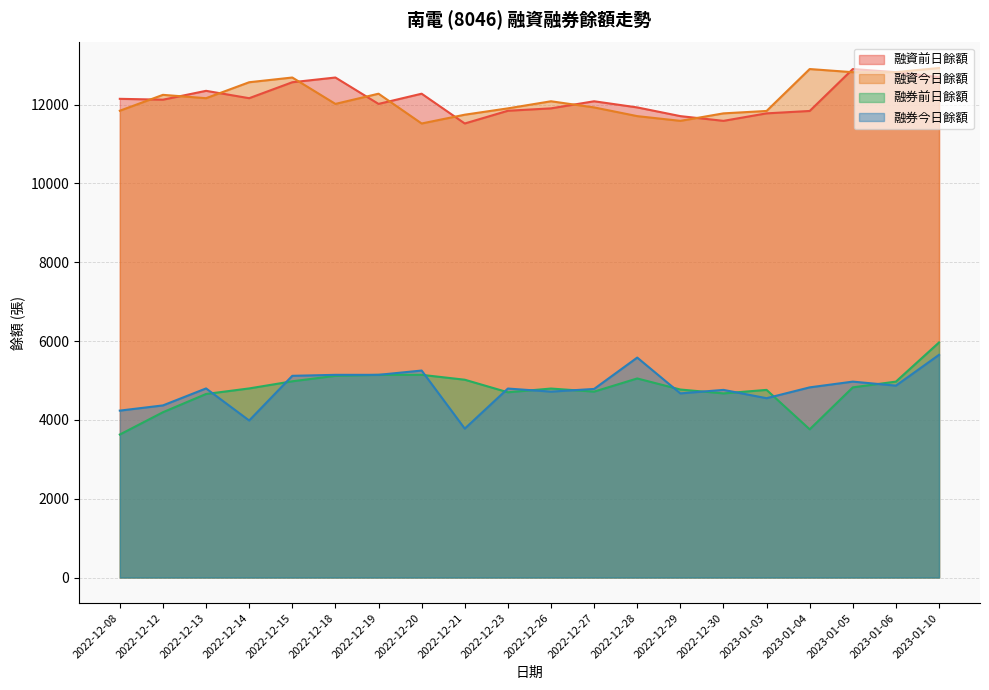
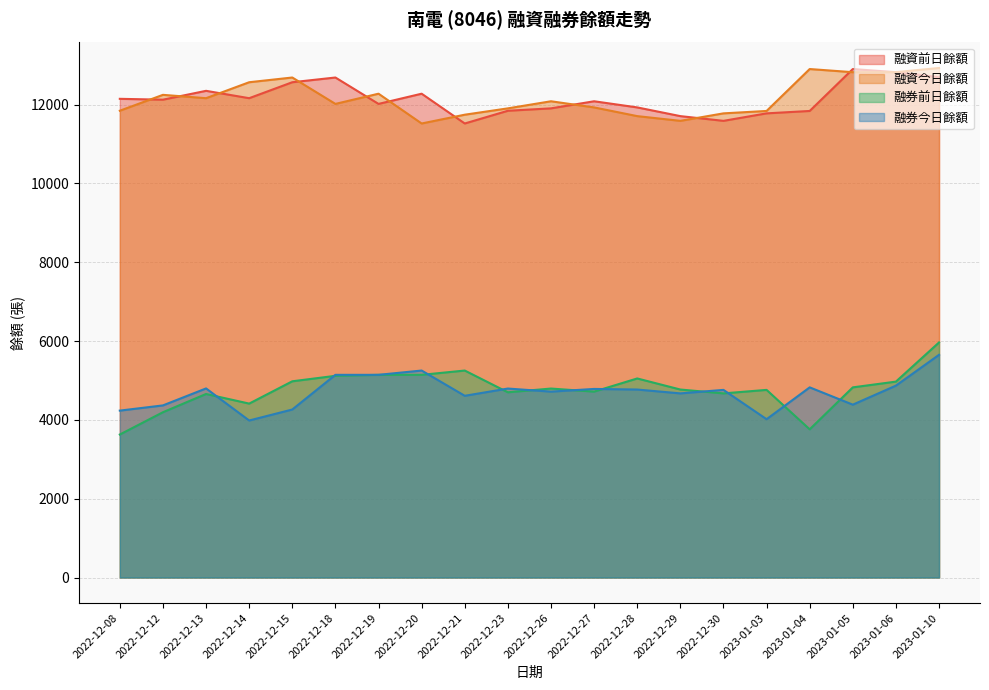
融券前日餘額, 2022-12-14: 4800 -> 4400
融券今日餘額, 2022-12-15: 5100 -> 4300
融券前日餘額, 2022-12-21: 5000 -> 5300
融券今日餘額, 2022-12-21: 3800 -> 4600
融券今日餘額, 2022-12-28: 5600 -> 4800
融券今日餘額, 2023-01-03: 4600 -> 4000
融券今日餘額, 2023-01-05: 5000 -> 4400
